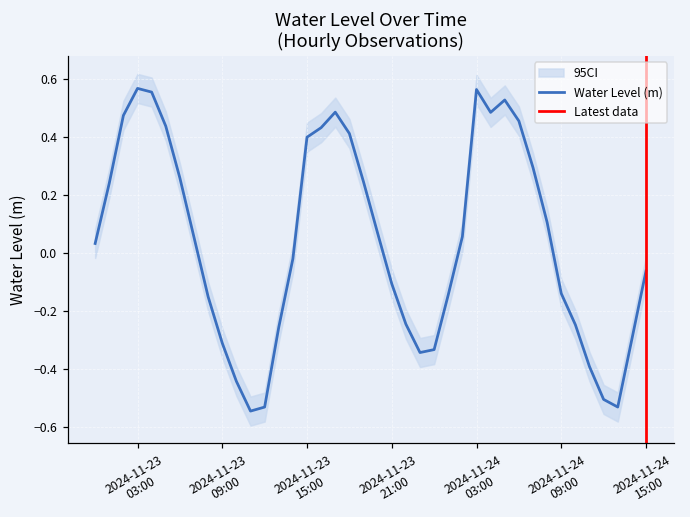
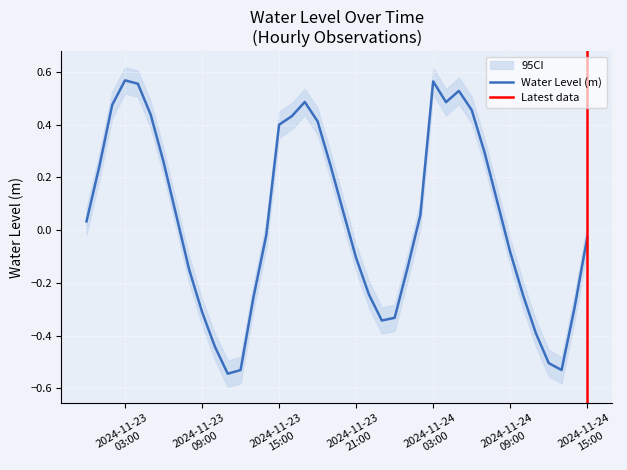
Water Level (m), 2024-11-24 09:00: -0.14 -> -0.08
Water Level (m), 2024-11-24 15:00: -0.06 -> -0.03
